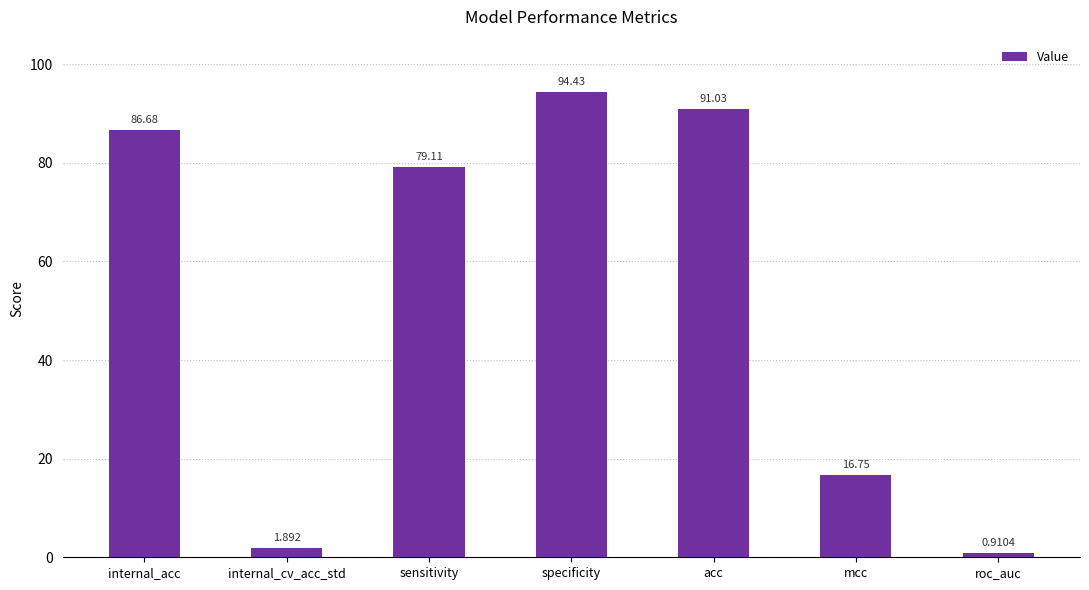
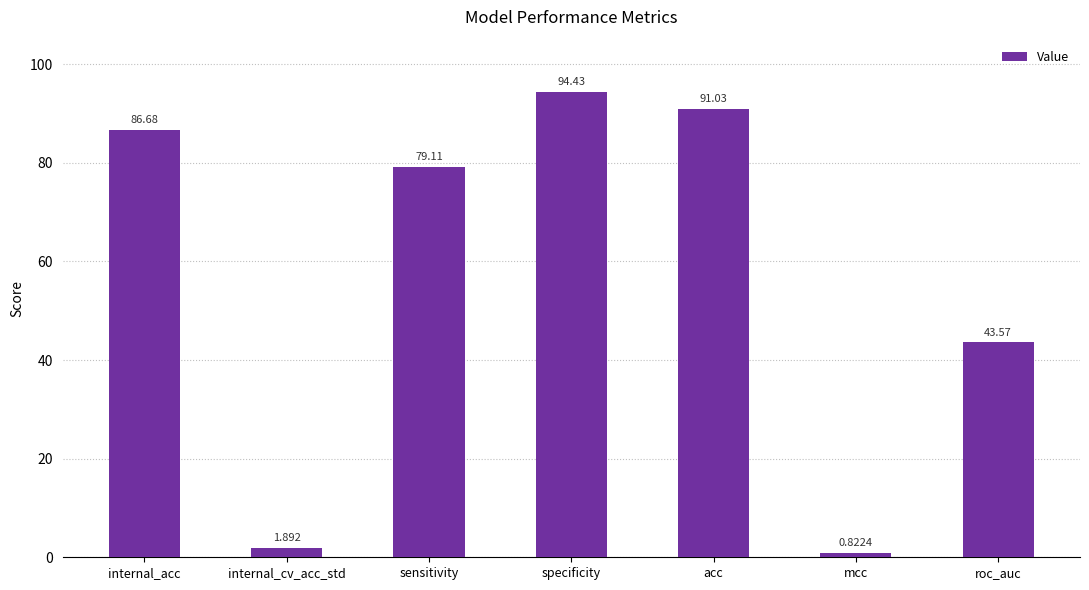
mcc: 16.75 -> 0.8224
roc_auc: 0.9104 -> 43.57
